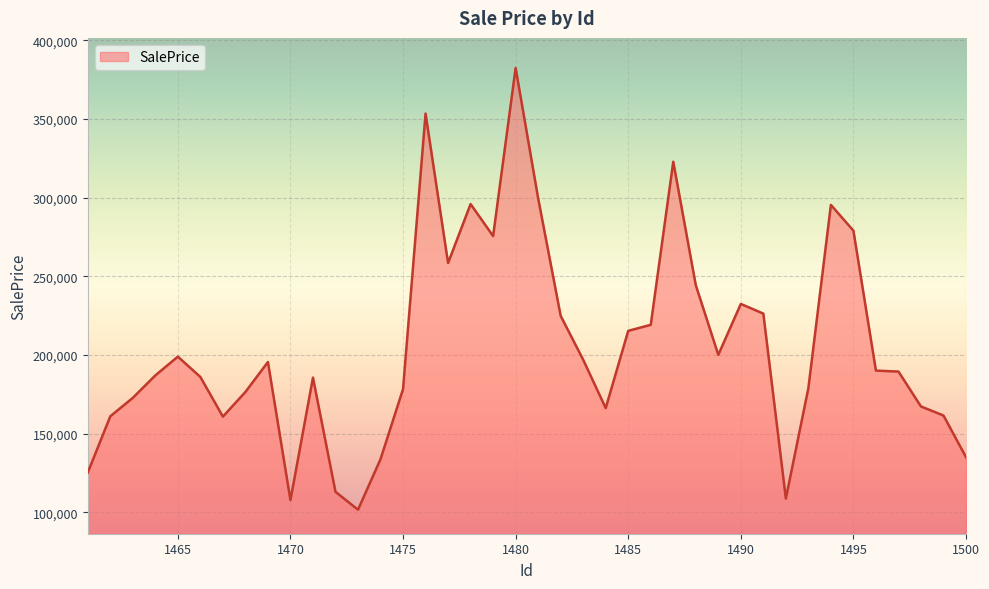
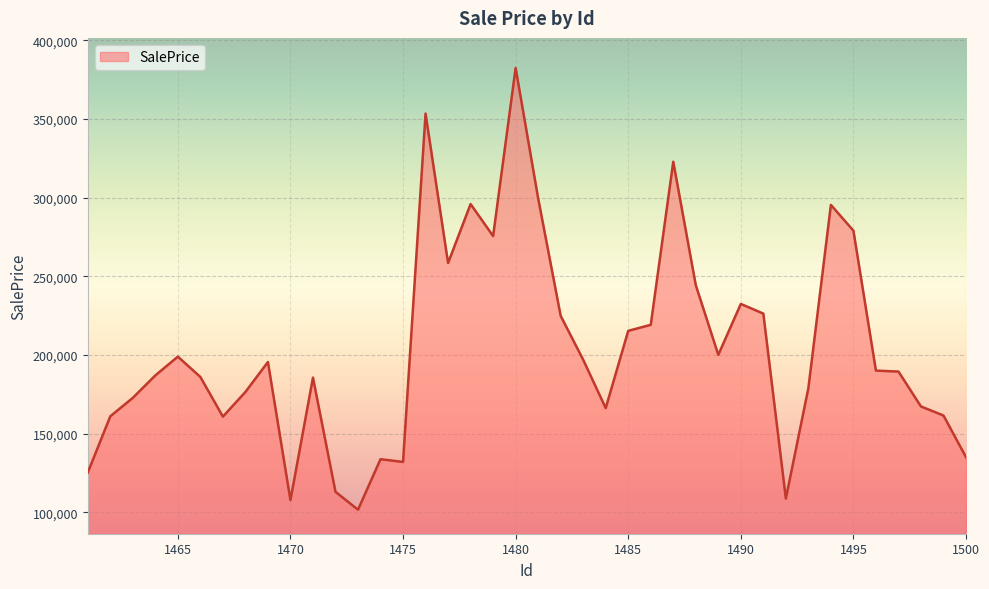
1475: 178,000 -> 132,000
